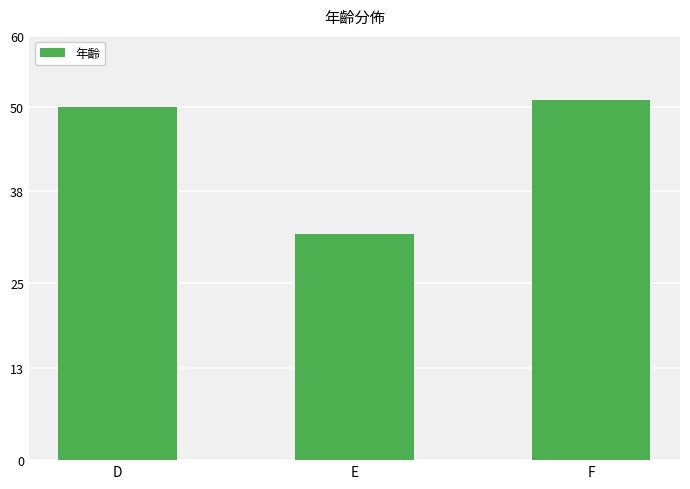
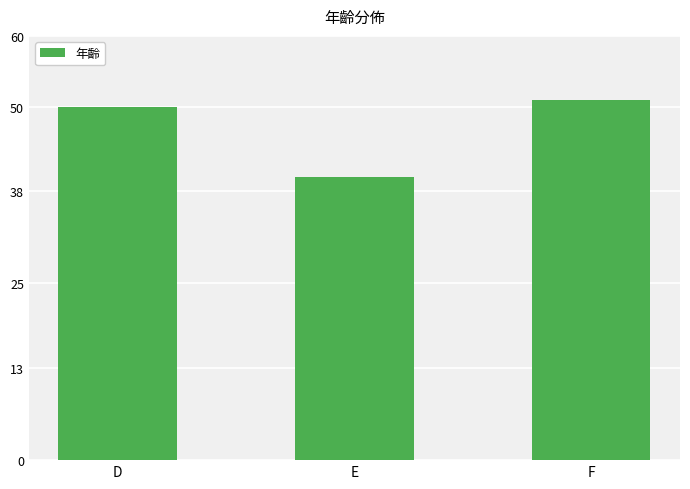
E: 32 -> 40
